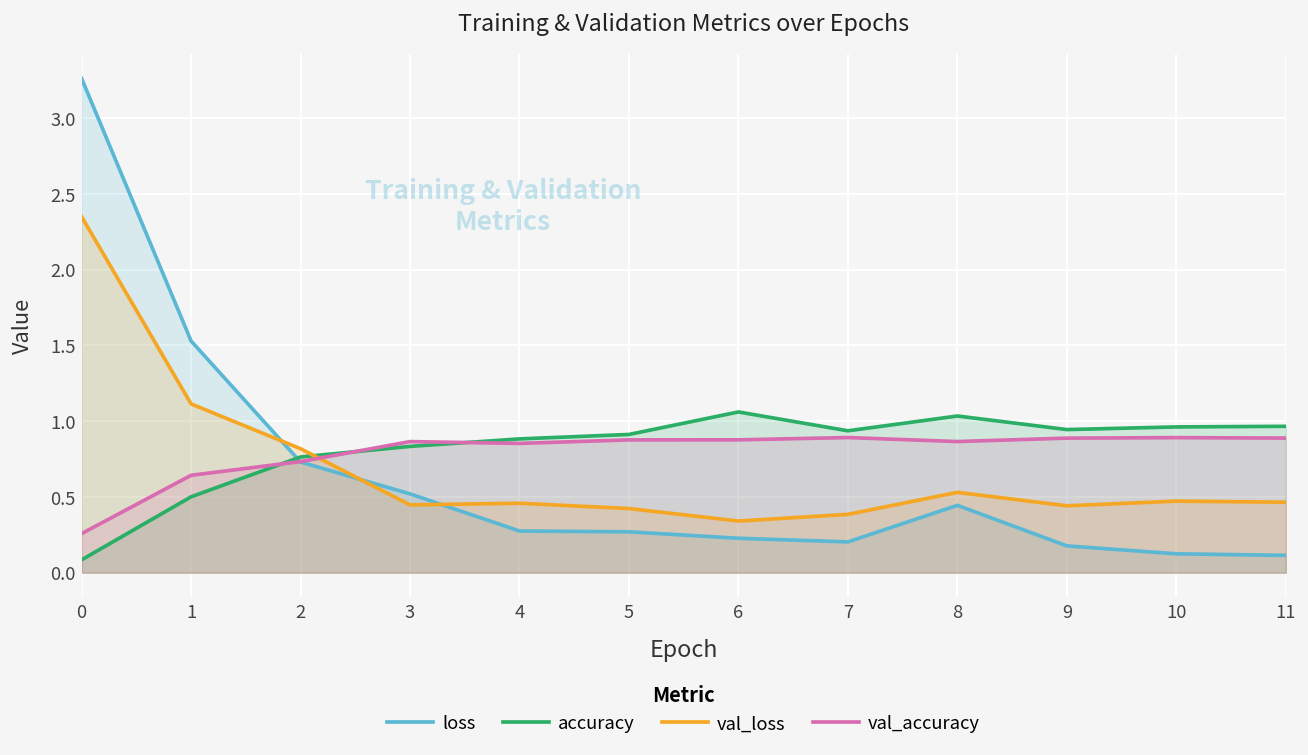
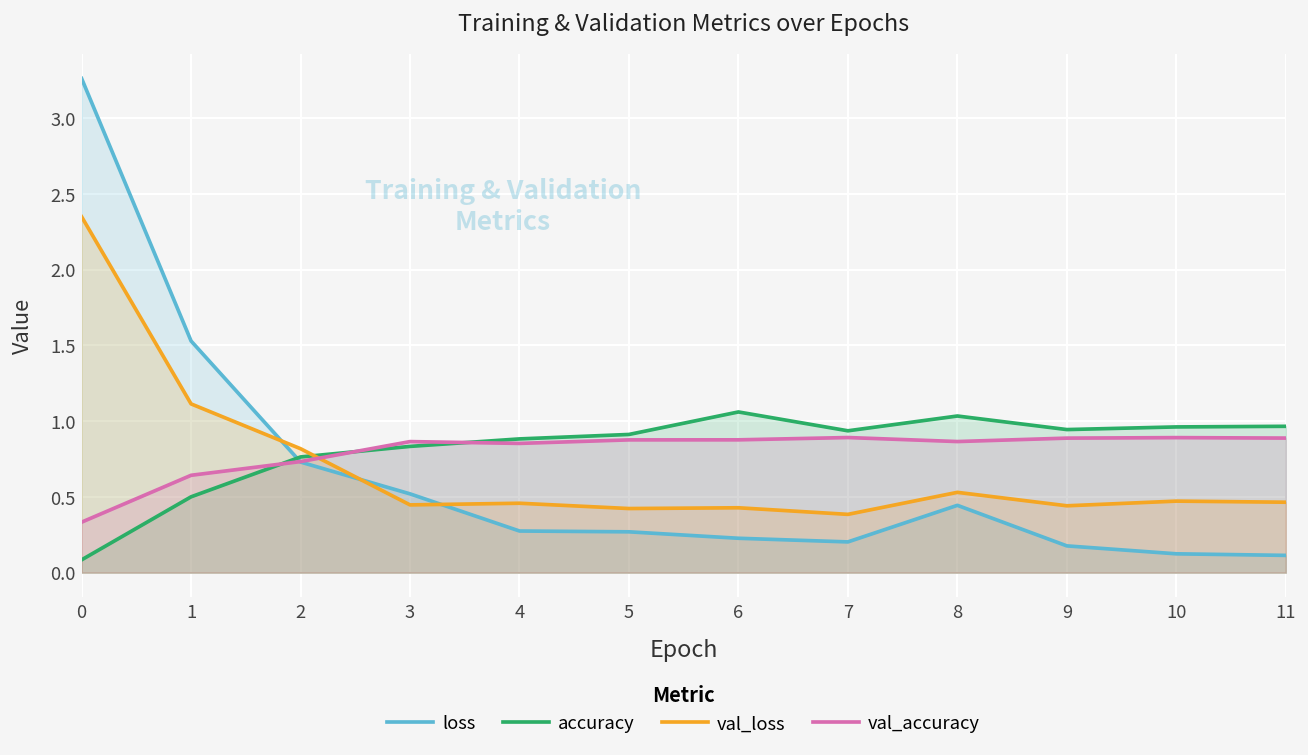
val_accuracy, 0: 0.26 -> 0.33
val_loss, 6: 0.34 -> 0.43
